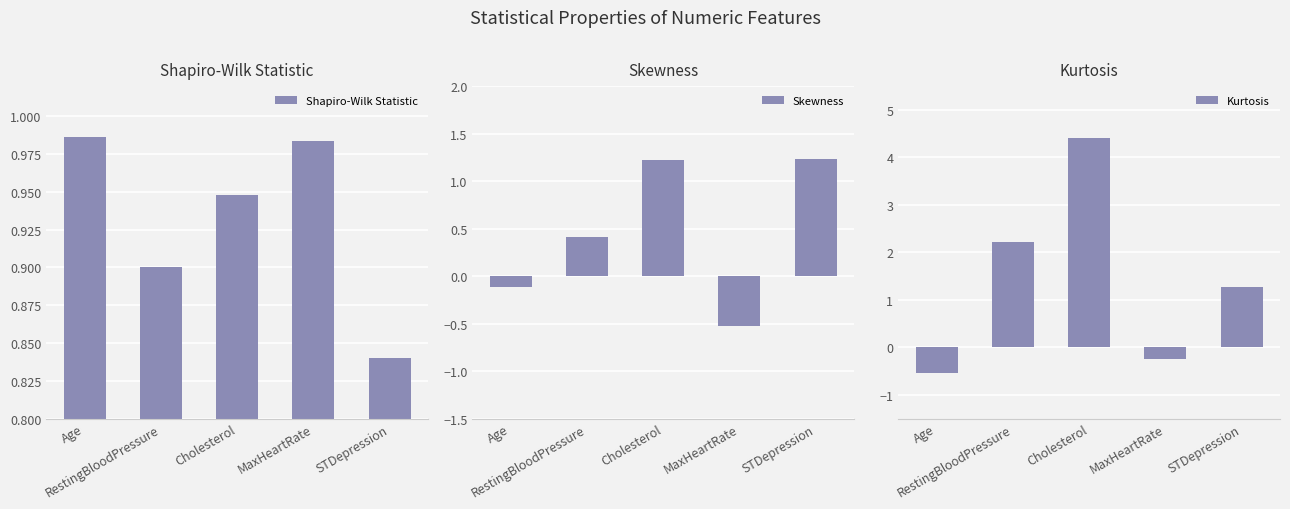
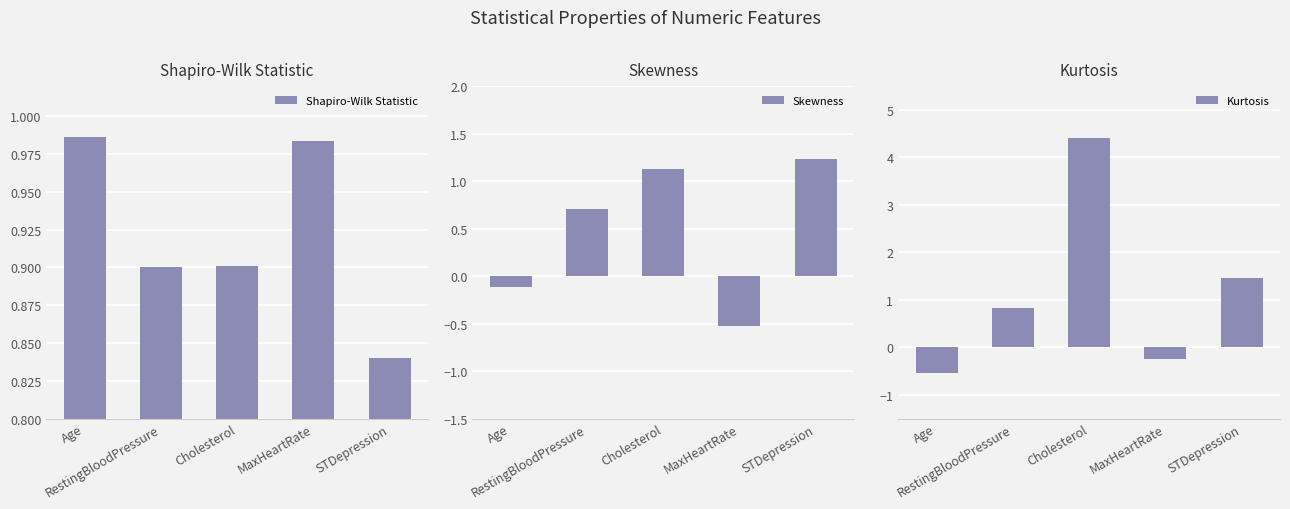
Shapiro-Wilk Statistic, Cholesterol: 0.948 -> 0.901
Skewness, RestingBloodPressure: 0.4 -> 0.7
Skewness, Cholesterol: 1.2 -> 1.1
Kurtosis, RestingBloodPressure: 2.2 -> 0.8
Kurtosis, STDepression: 1.3 -> 1.5
